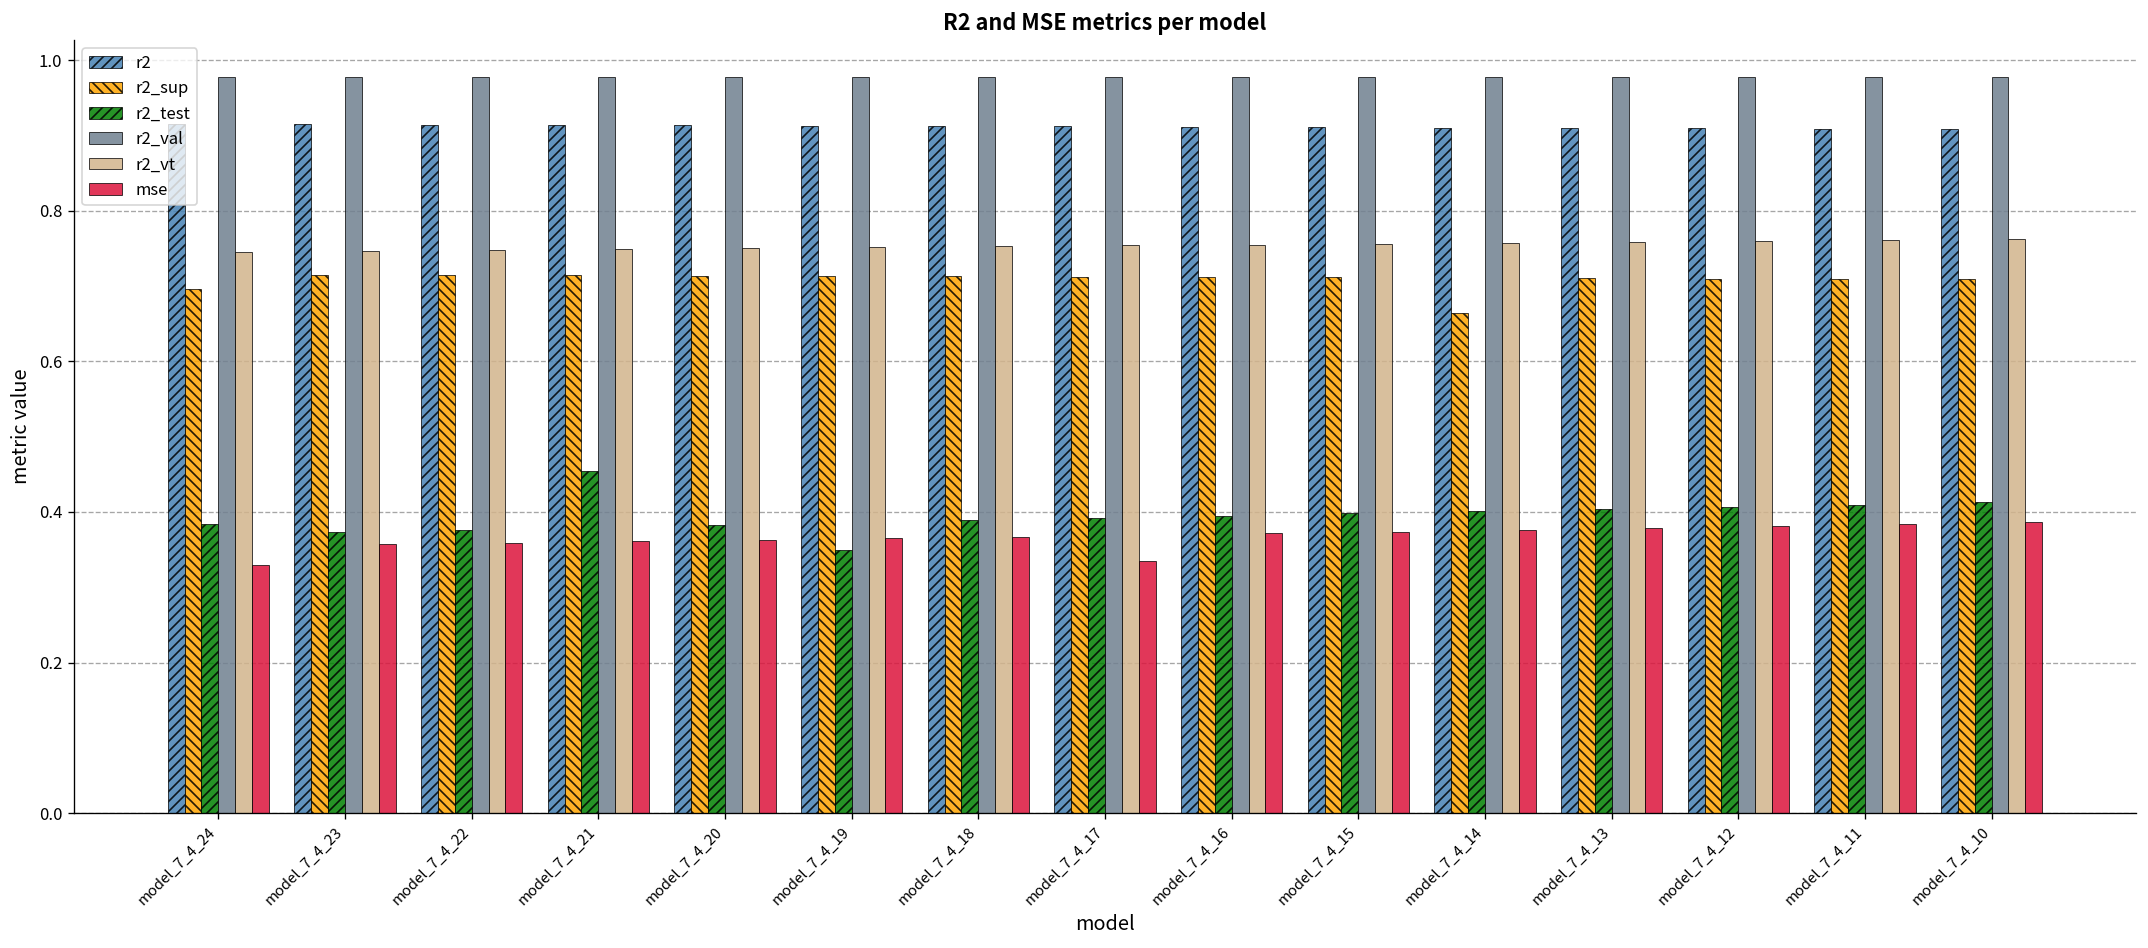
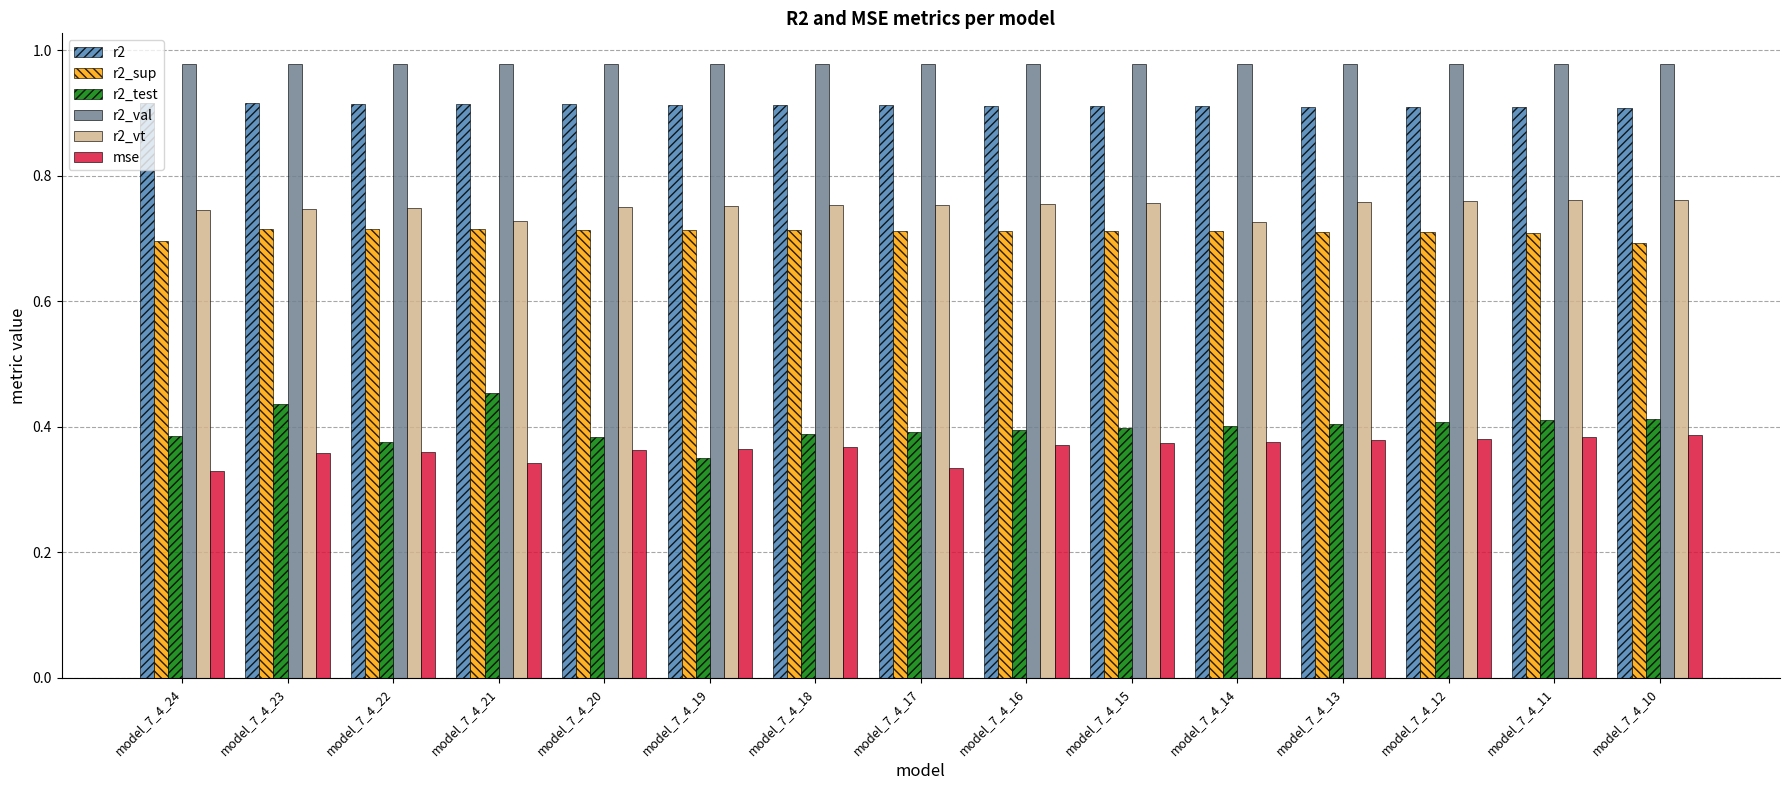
r2_test, model_7_4_23: 0.37 -> 0.44
r2_vt, model_7_4_21: 0.75 -> 0.73
mse, model_7_4_21: 0.36 -> 0.34
r2_sup, model_7_4_14: 0.66 -> 0.71
r2_vt, model_7_4_14: 0.76 -> 0.73
r2_sup, model_7_4_10: 0.71 -> 0.69
